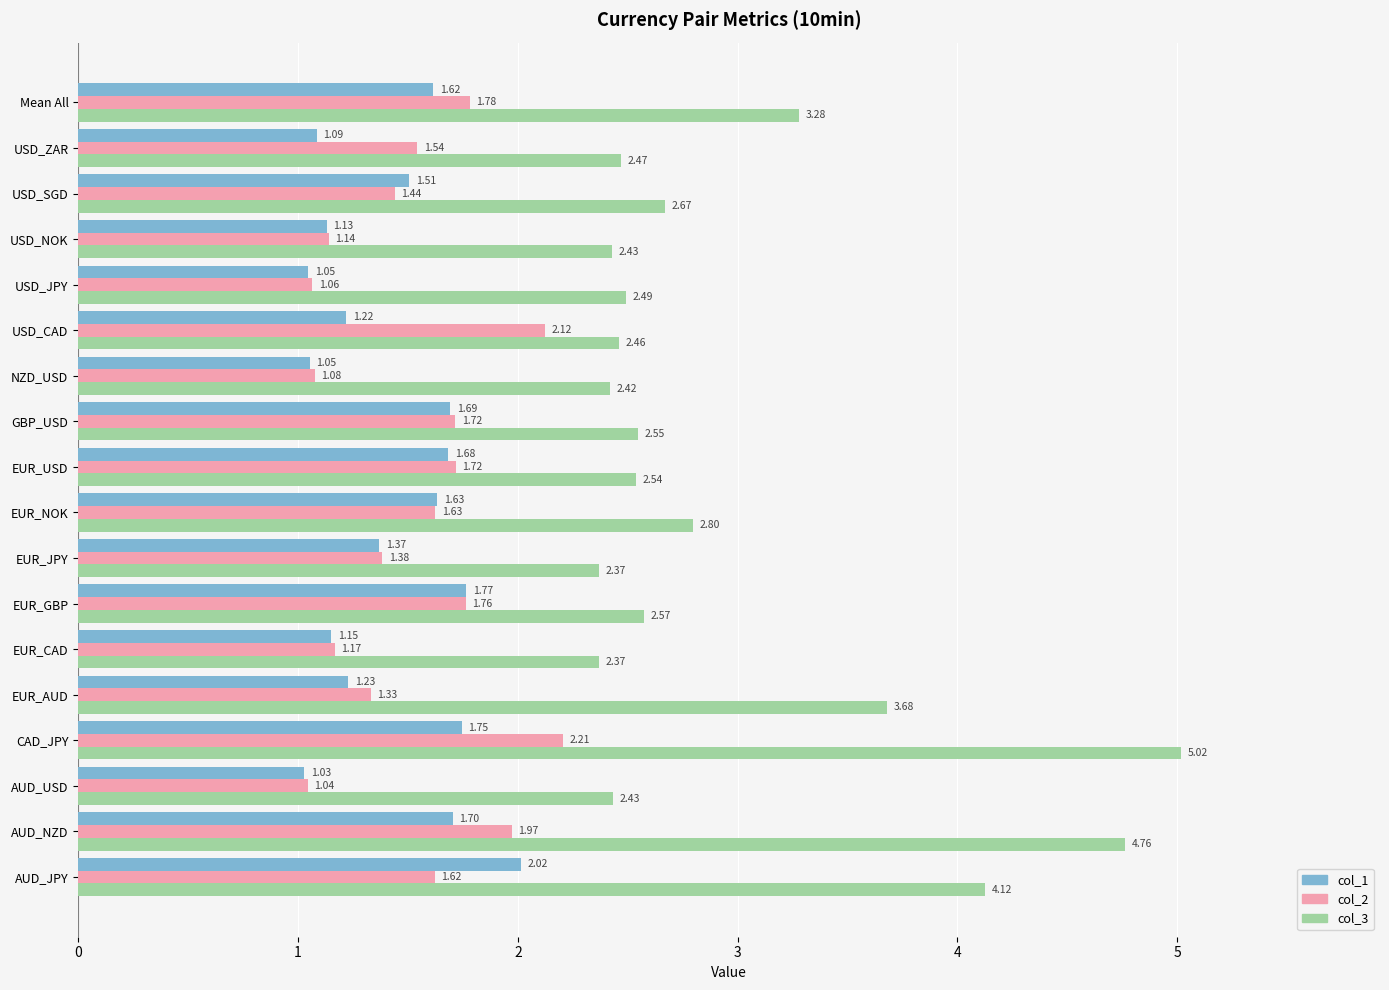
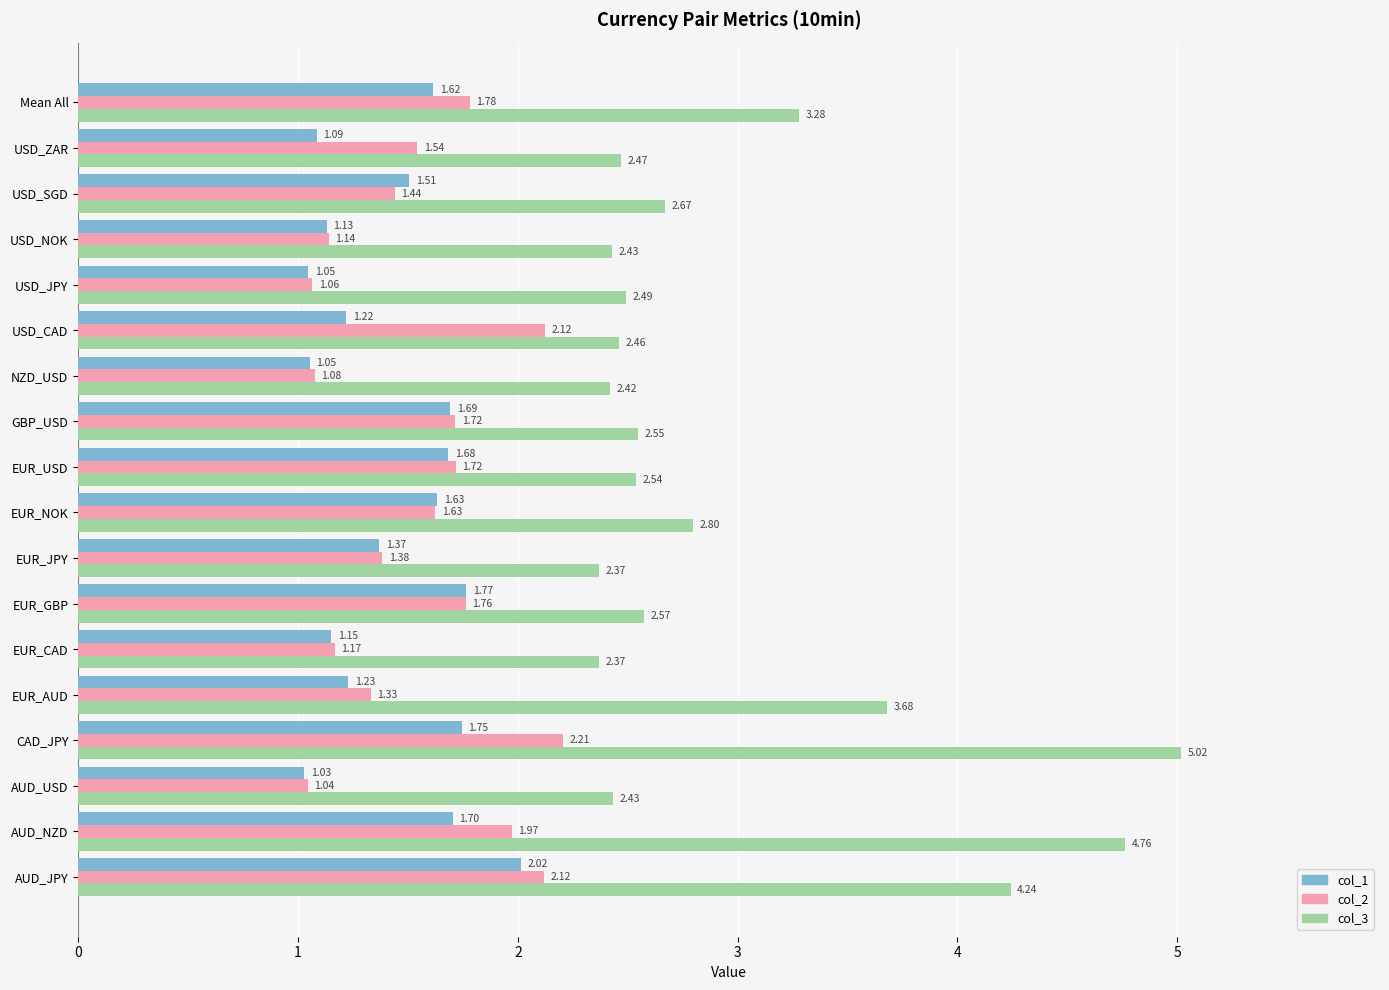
col_2, AUD_JPY: 1.62 -> 2.12
col_3, AUD_JPY: 4.12 -> 4.24
